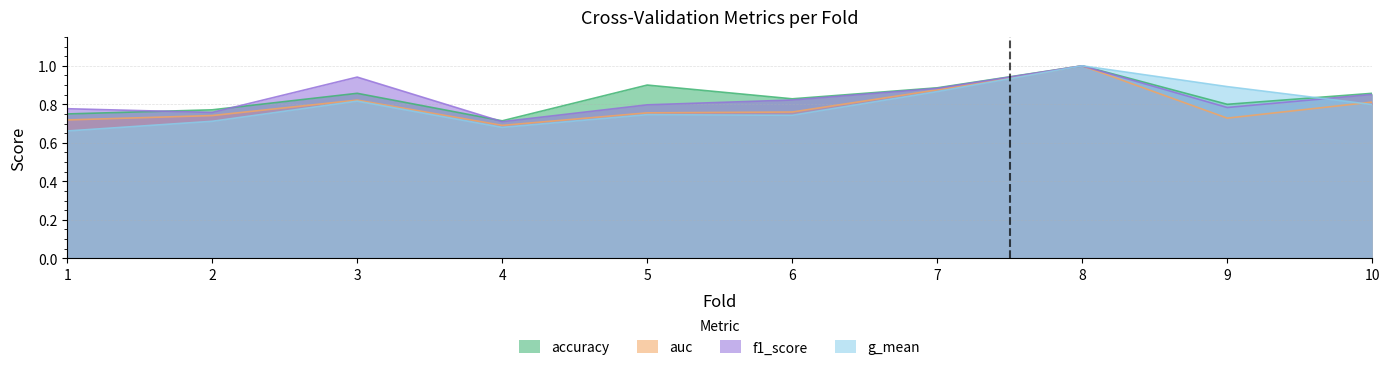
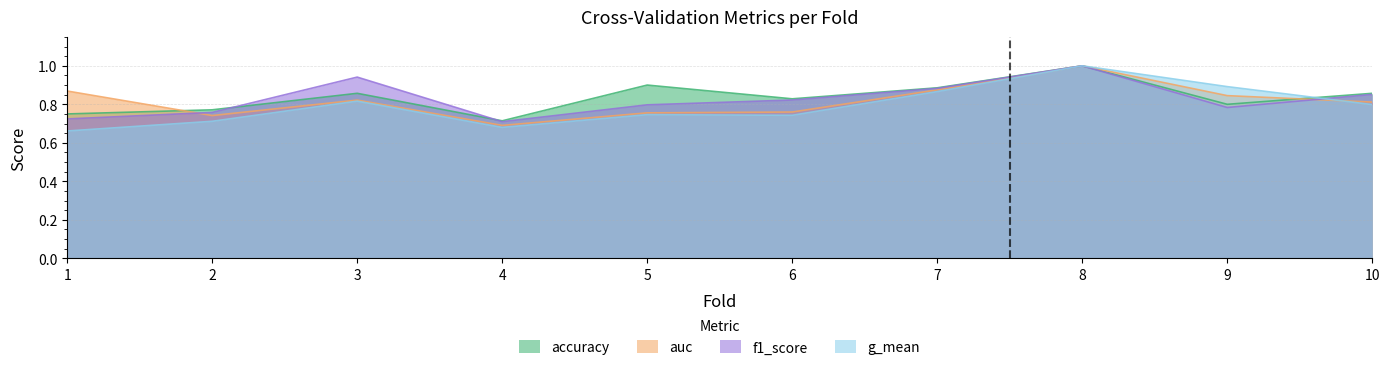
auc, 1: 0.72 -> 0.87
f1_score, 1: 0.78 -> 0.72
auc, 9: 0.73 -> 0.85
